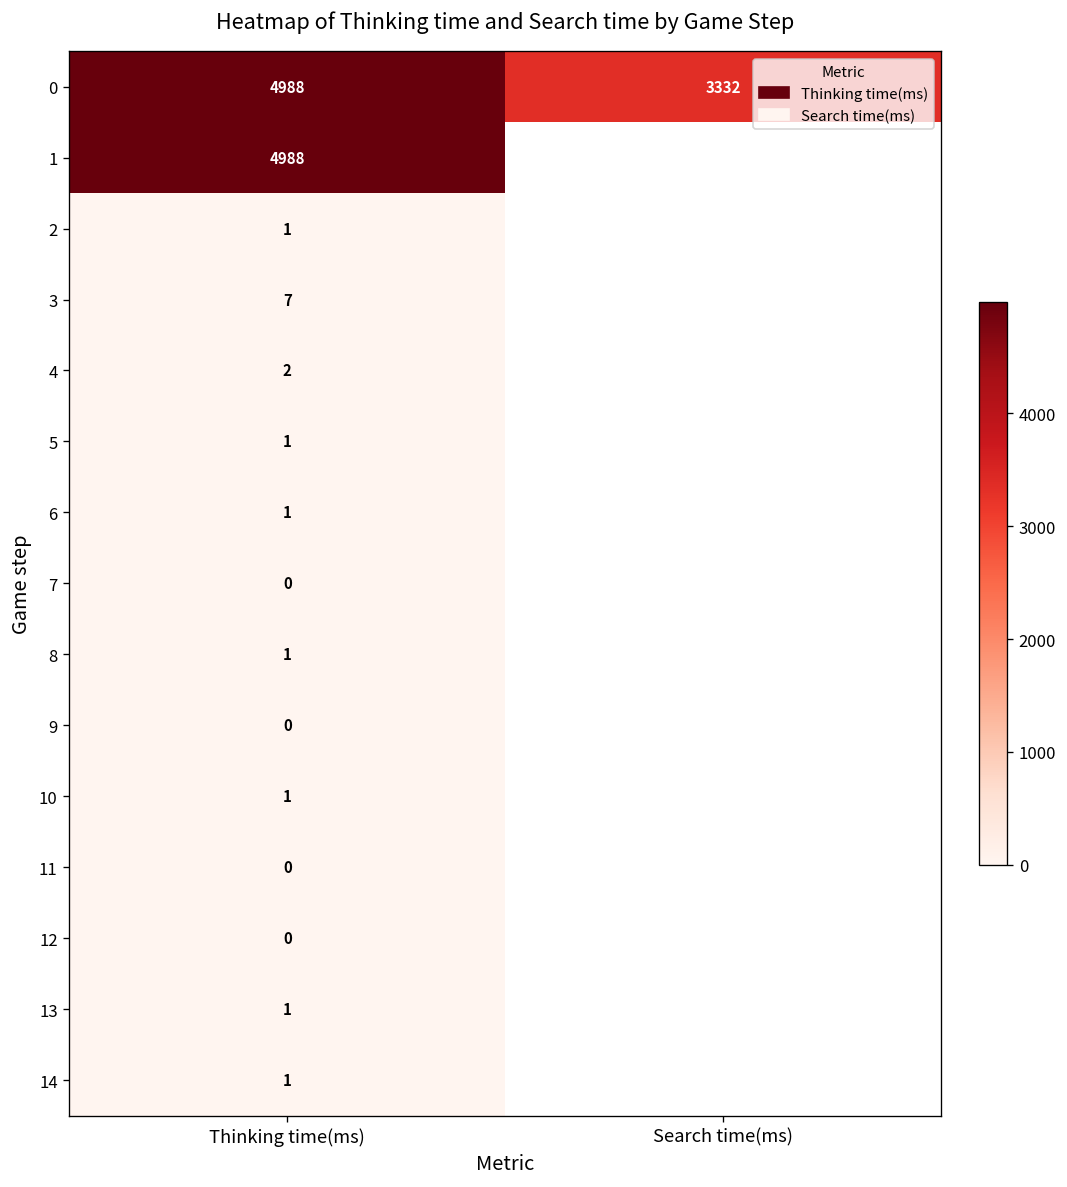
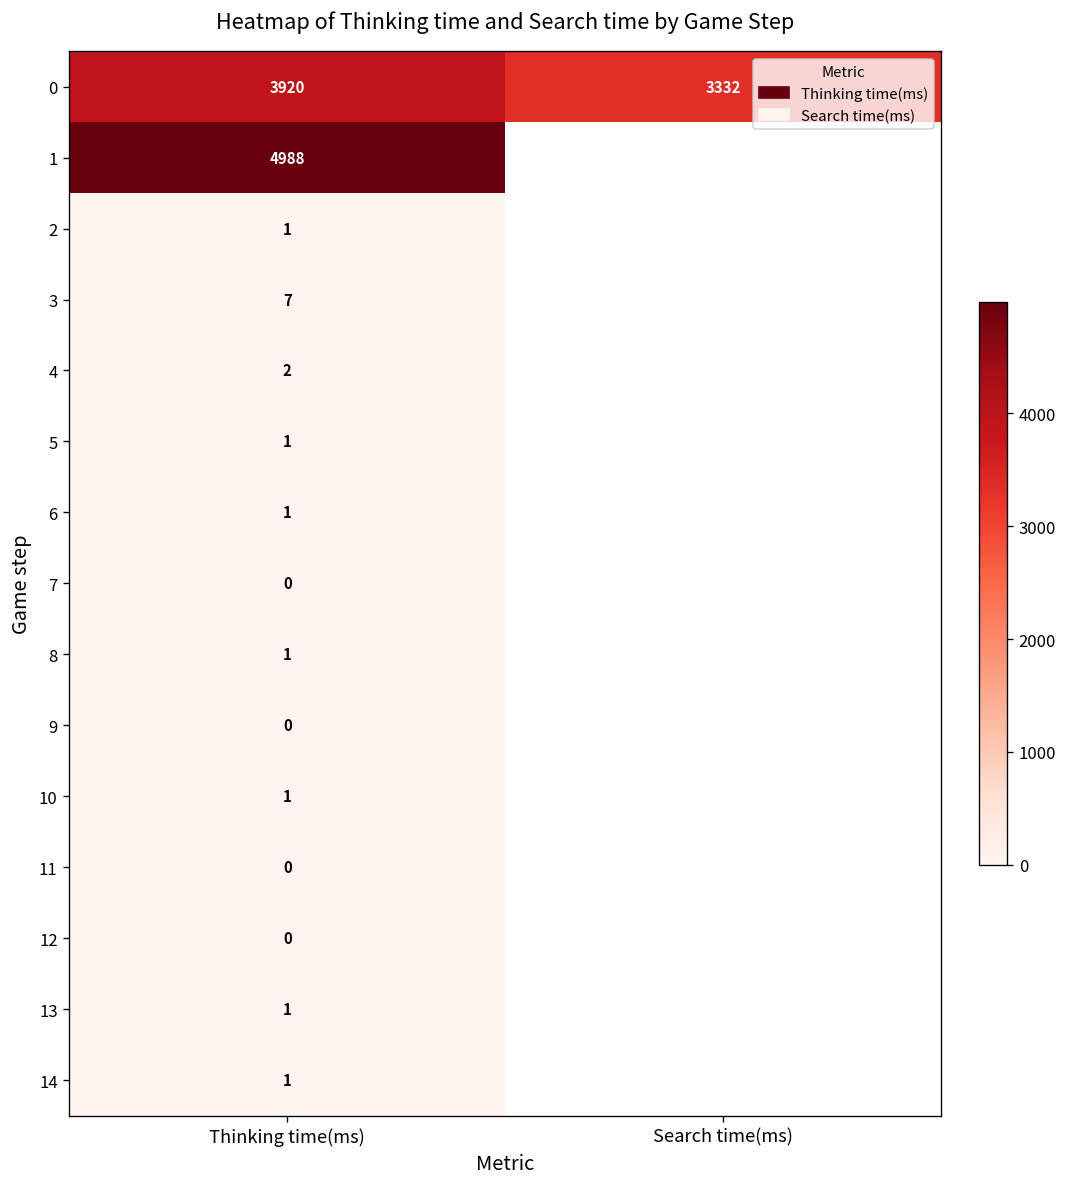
0, Thinking time(ms): 4988 -> 3920
